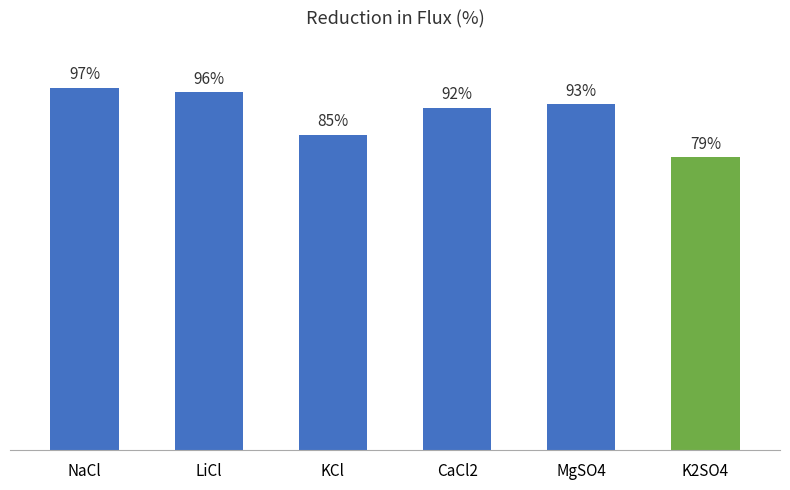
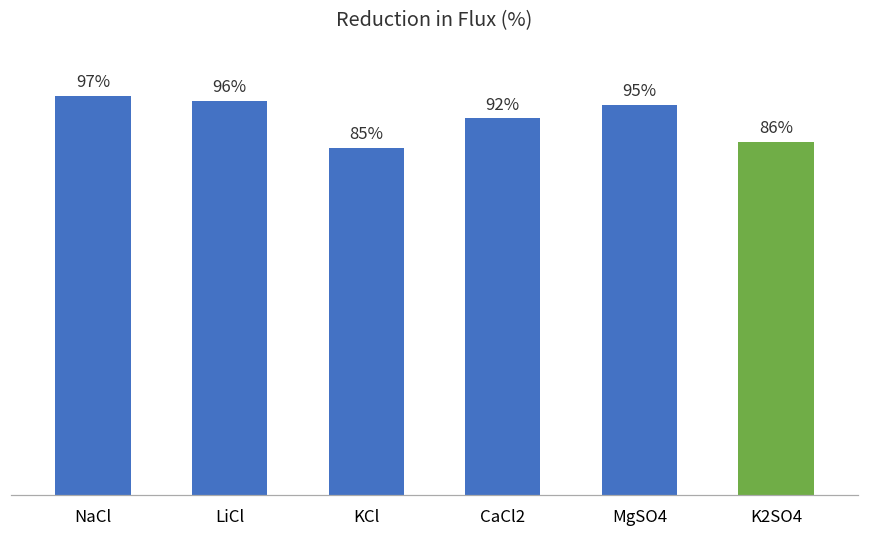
MgSO4: 93% -> 95%
K2SO4: 79% -> 86%
